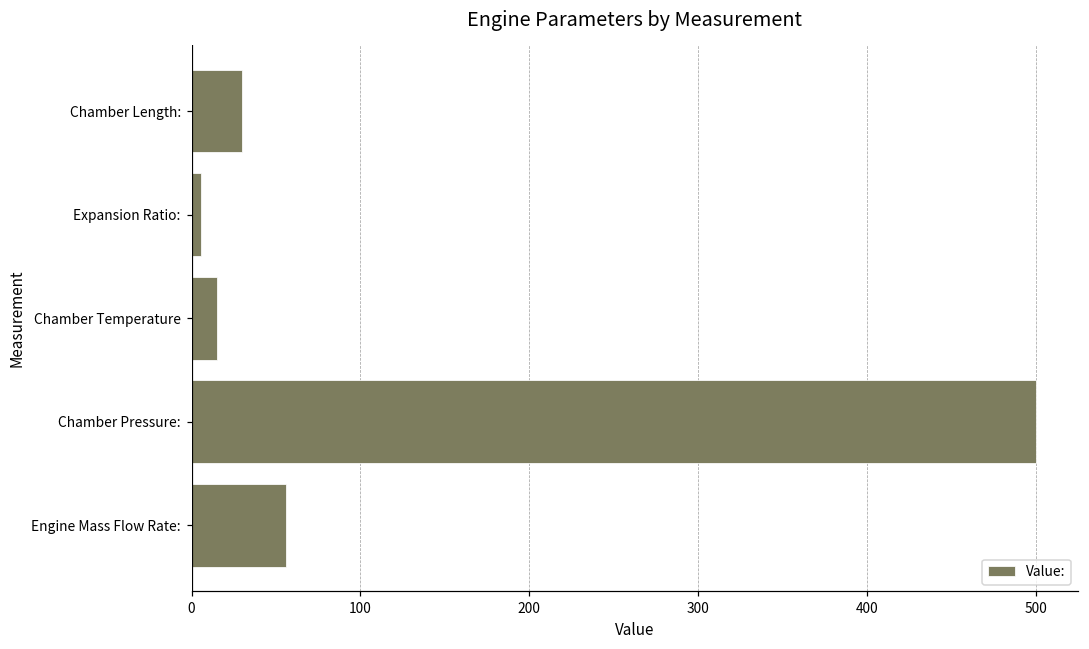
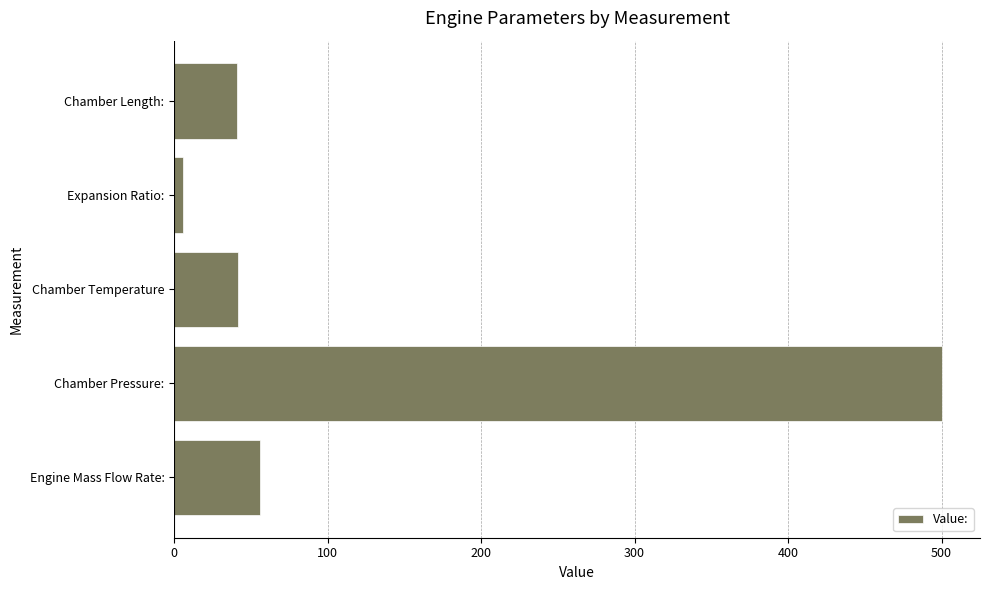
Chamber Length:: 30 -> 41
Chamber Temperature: 15 -> 41
